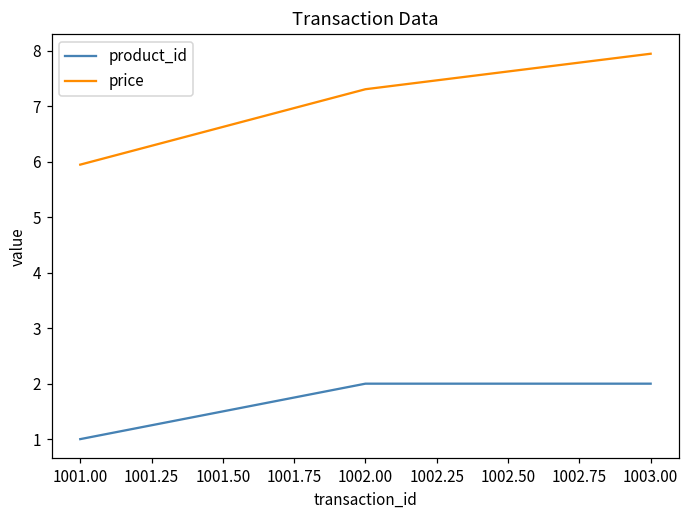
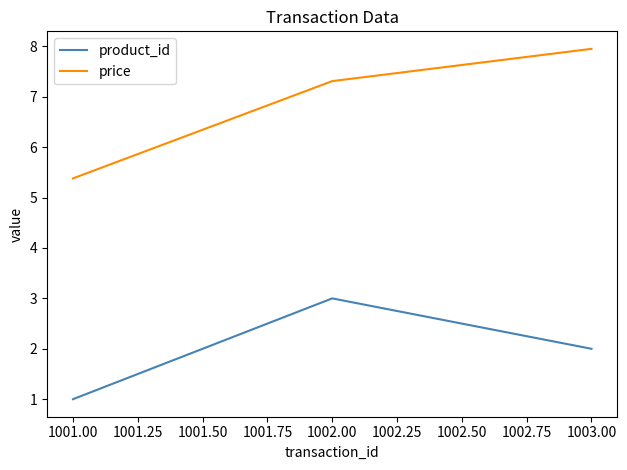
price, 1001.00: 6.0 -> 5.4
product_id, 1002.00: 2 -> 3
